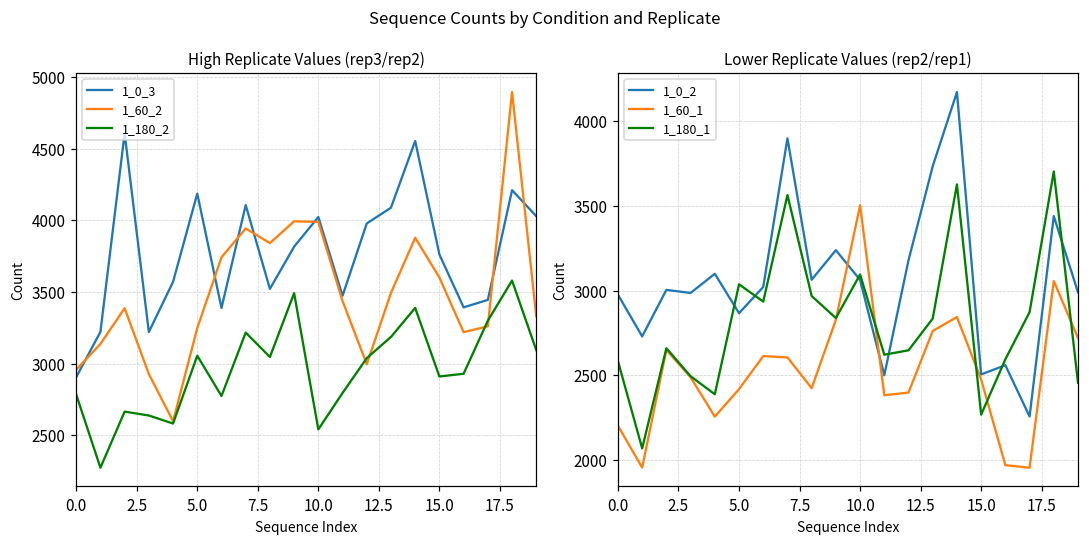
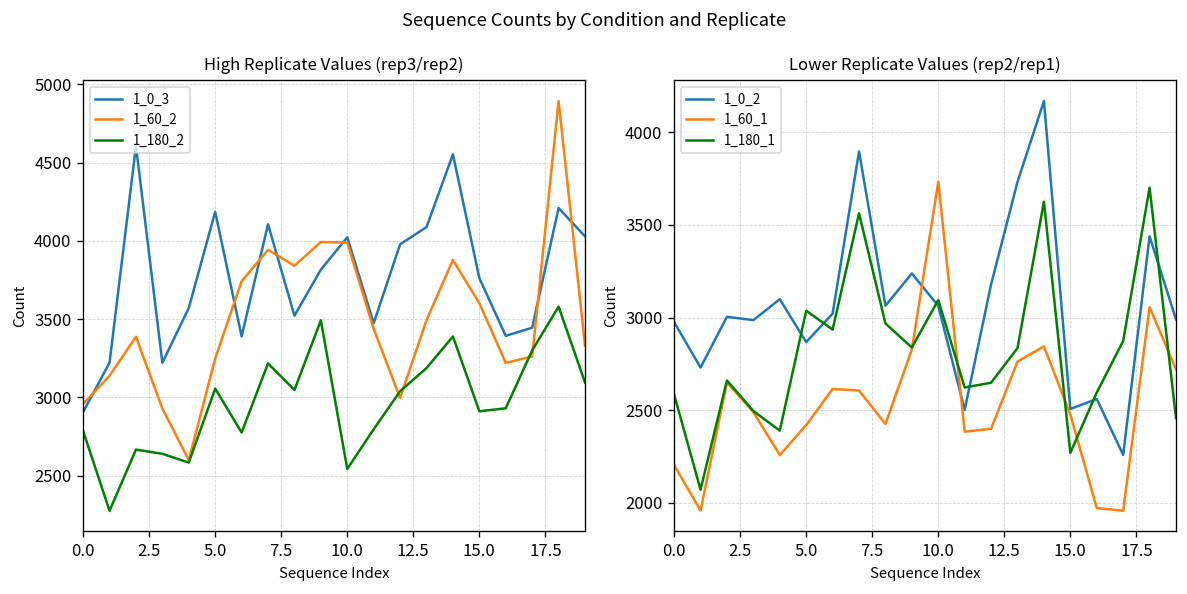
Lower Replicate Values (rep2/rep1), 1_60_1, 10.0: 3500 -> 3730
